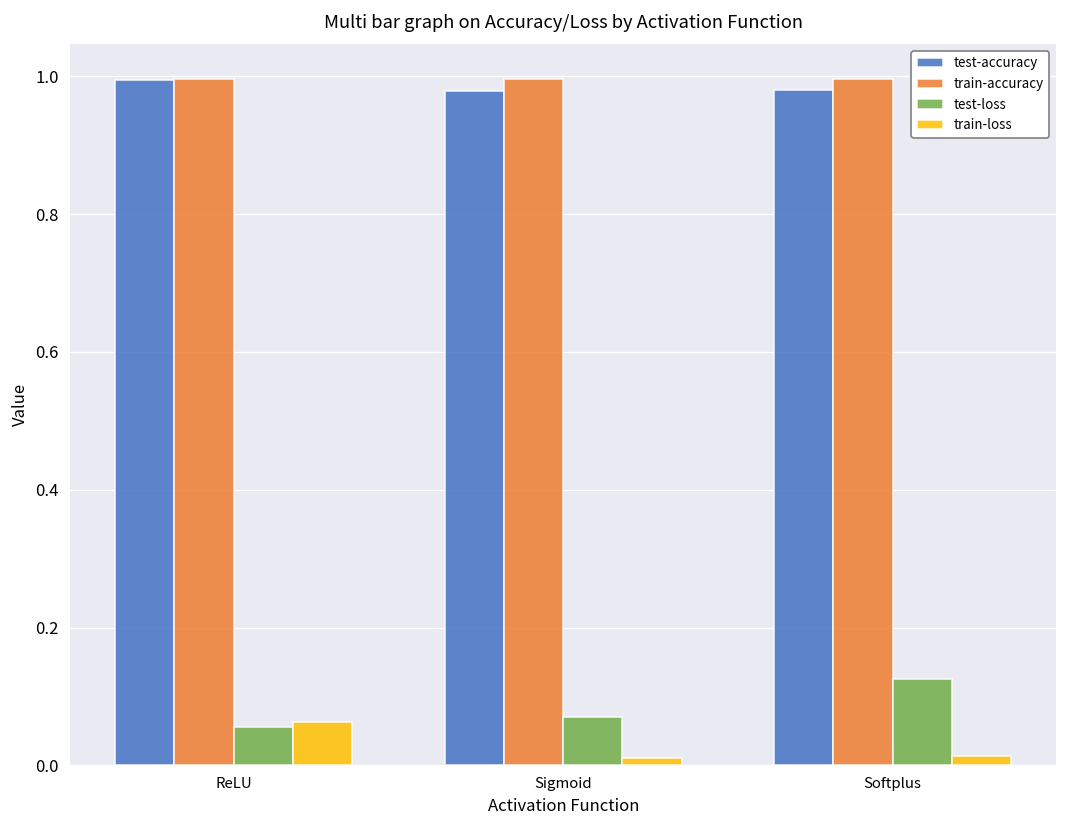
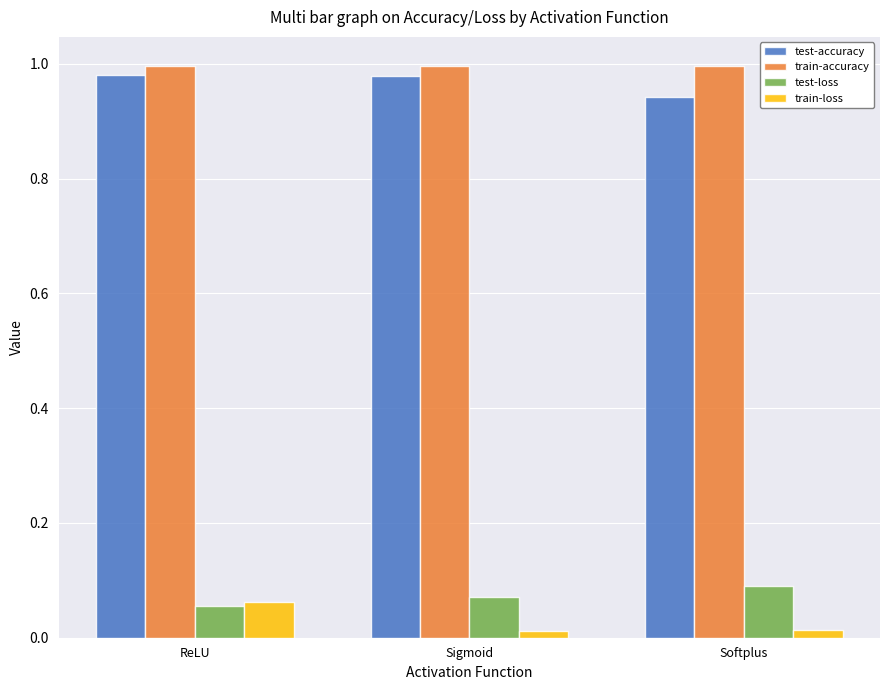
test-accuracy, ReLU: 1.00 -> 0.98
test-accuracy, Softplus: 0.98 -> 0.94
test-loss, Softplus: 0.13 -> 0.09
